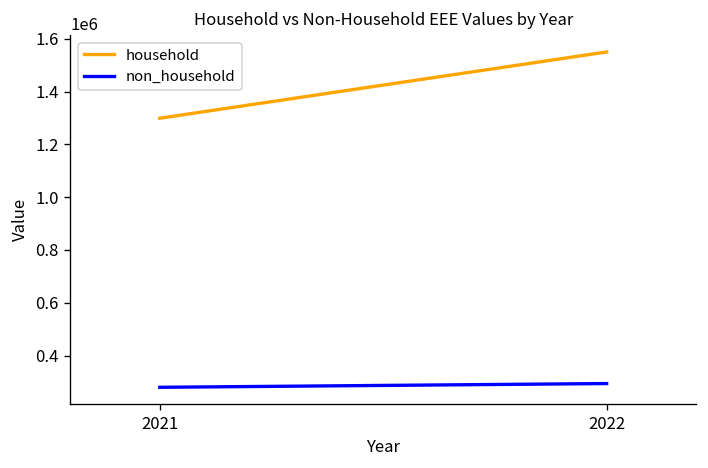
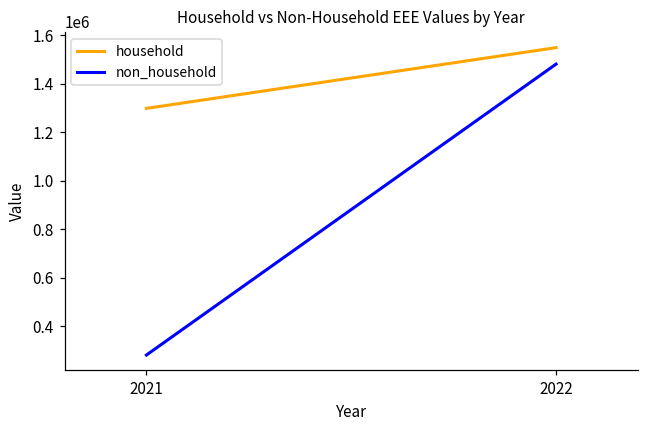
non_household, 2022: 290000 -> 1480000
